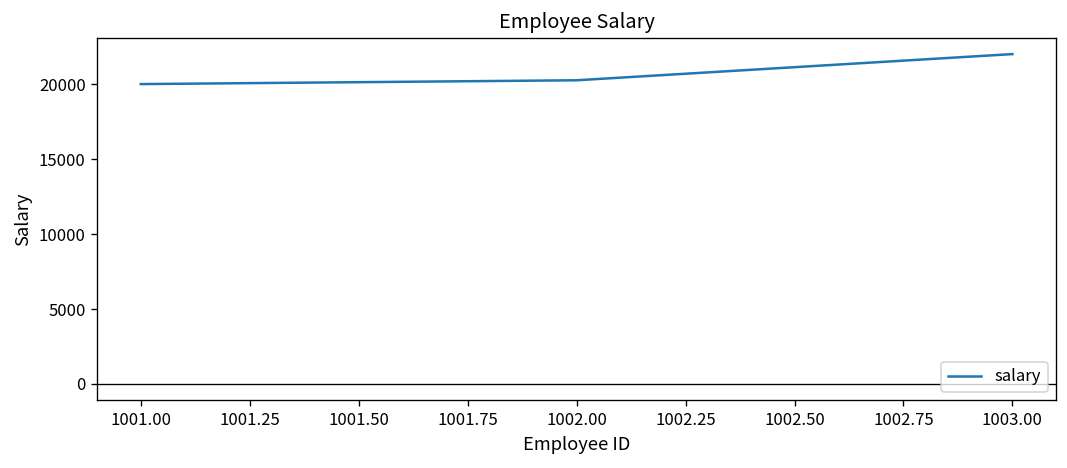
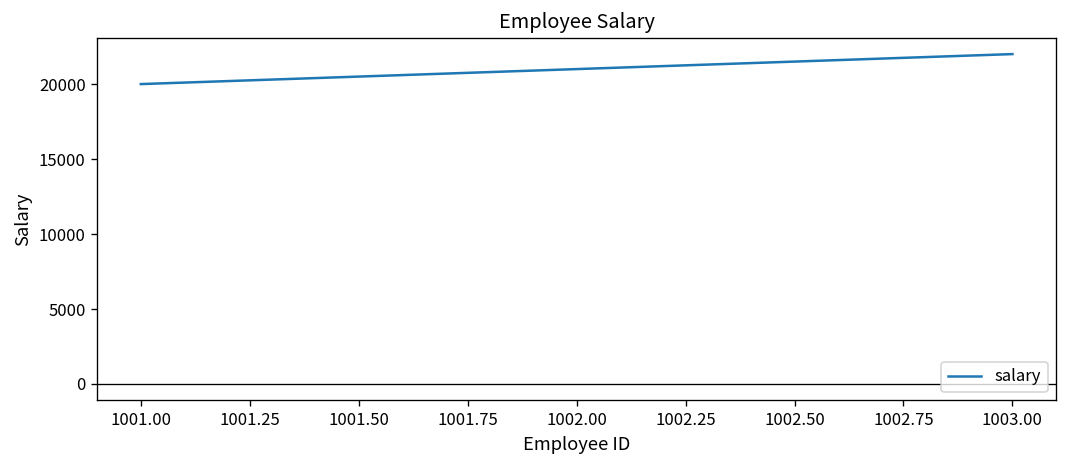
1002.00: 20300 -> 21000
